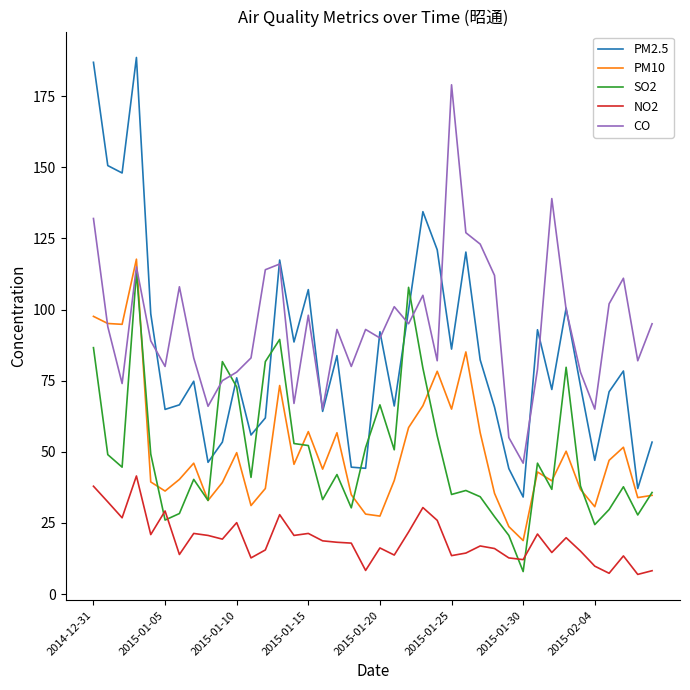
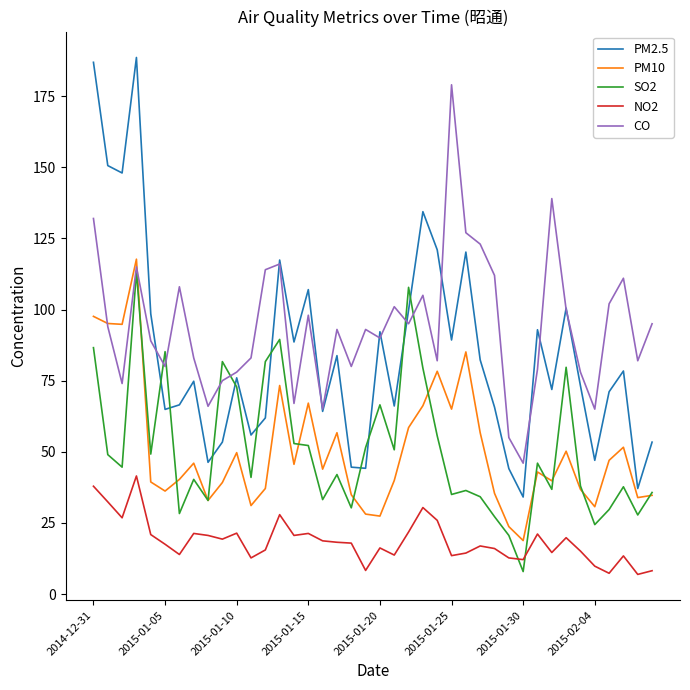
SO2, 2015-01-05: 26 -> 85
NO2, 2015-01-05: 29 -> 18
NO2, 2015-01-10: 25 -> 21
PM10, 2015-01-15: 57 -> 67
PM2.5, 2015-01-25: 86 -> 89
